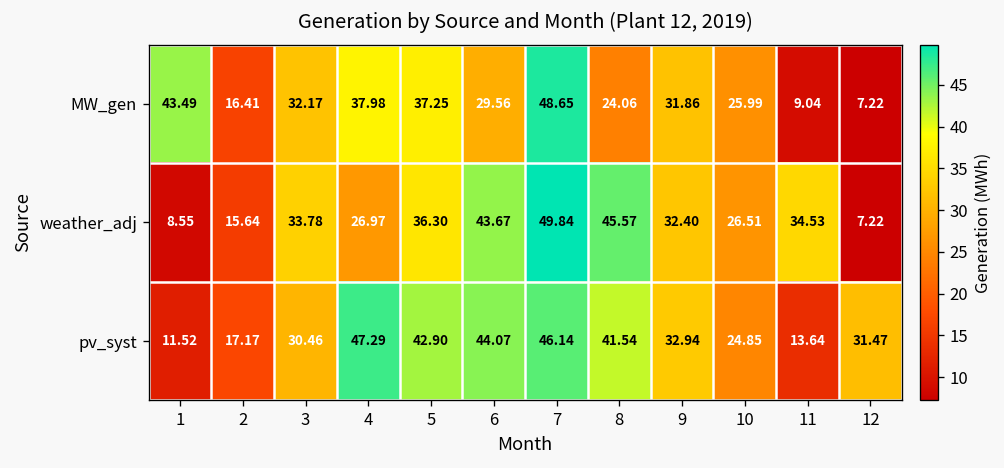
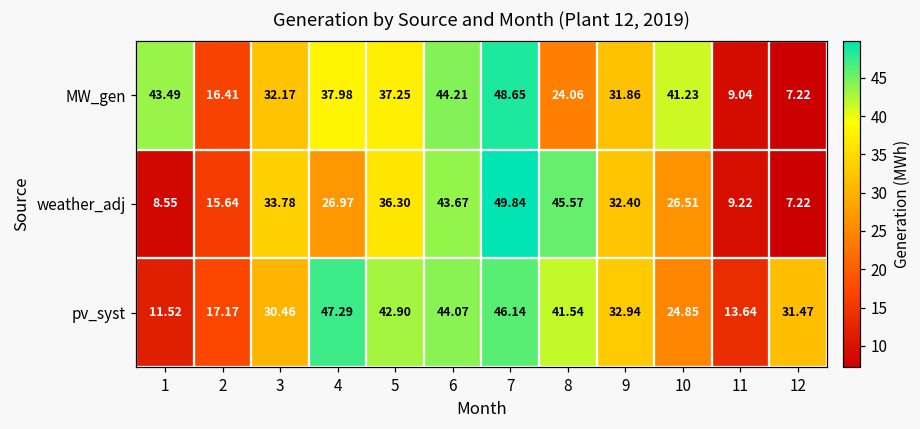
MW_gen, 6: 29.56 -> 44.21
MW_gen, 10: 25.99 -> 41.23
weather_adj, 11: 34.53 -> 9.22
